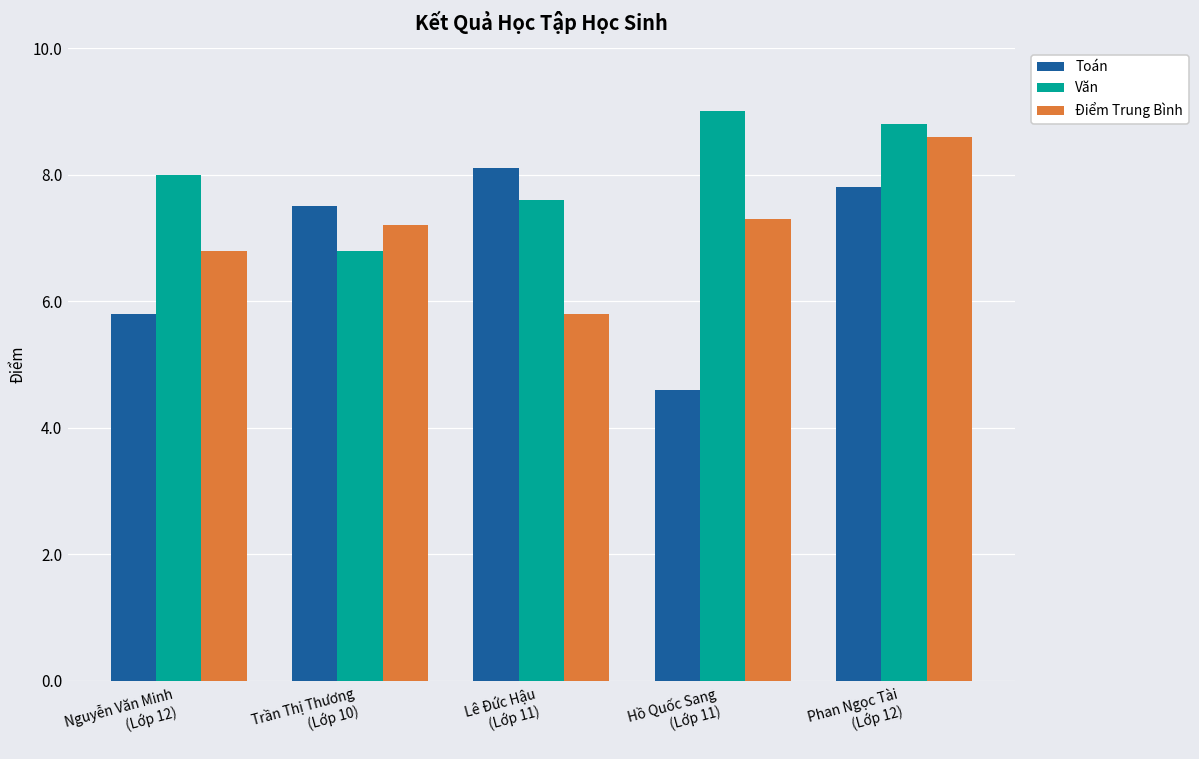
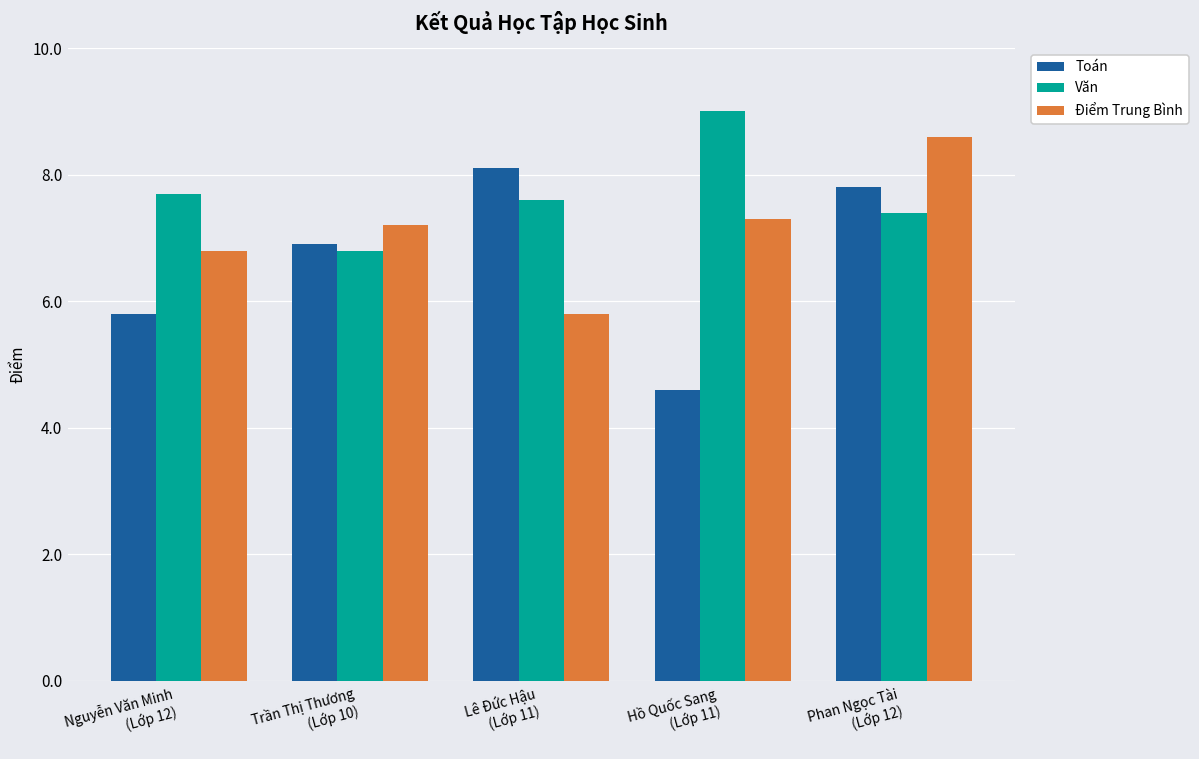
Văn, Nguyễn Văn Minh (Lớp 12): 8.0 -> 7.7
Toán, Trần Thị Thương (Lớp 10): 7.5 -> 6.9
Văn, Phan Ngọc Tài (Lớp 12): 8.8 -> 7.4
